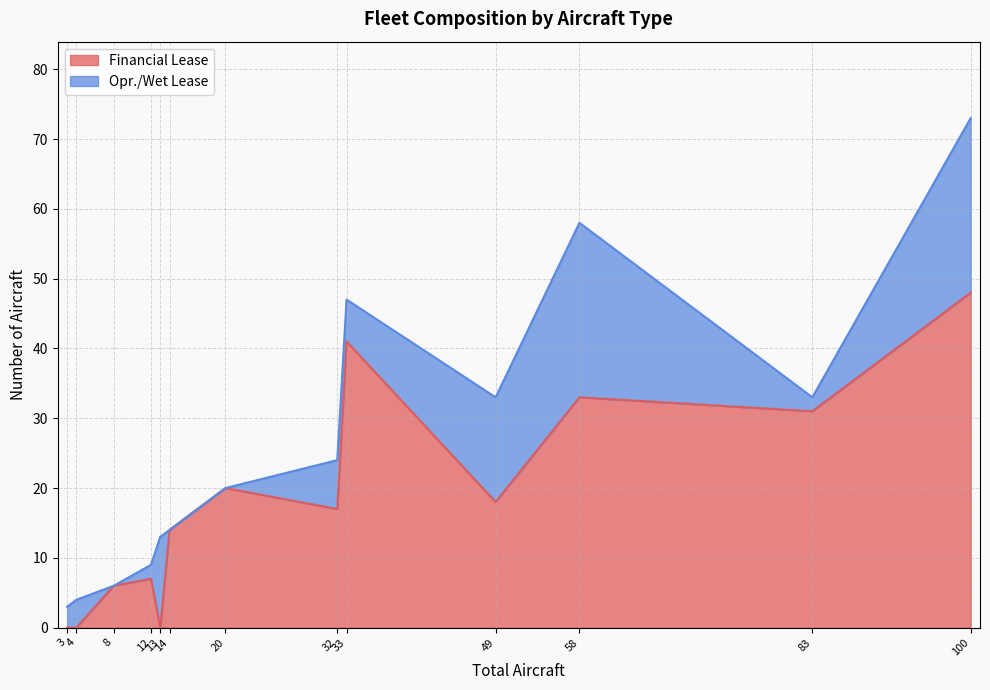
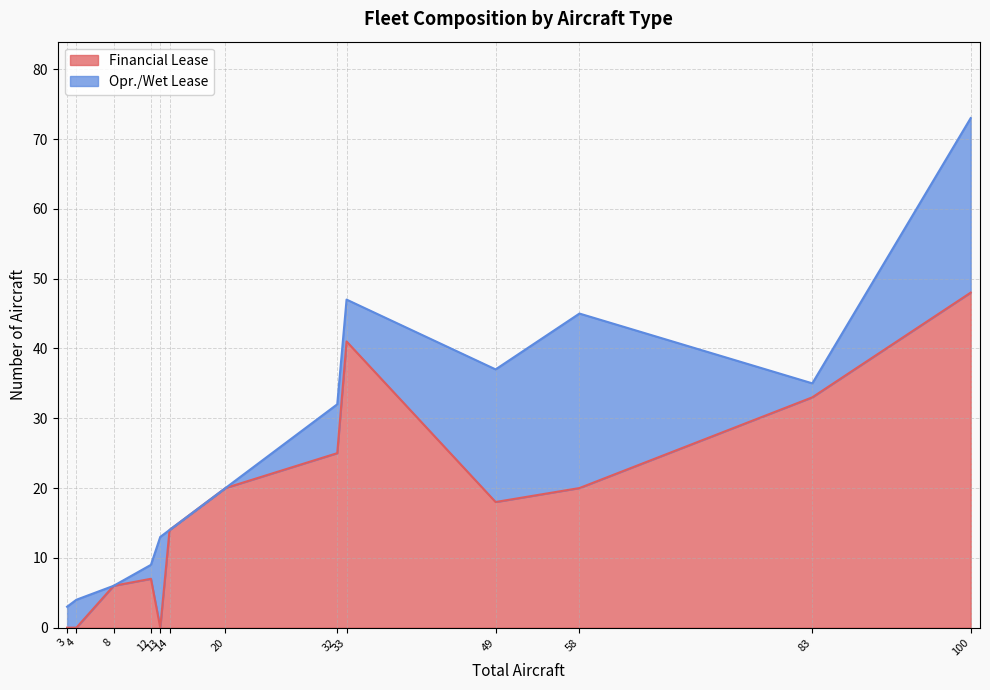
Financial Lease, 32: 17 -> 25
Opr./Wet Lease, 49: 15 -> 19
Financial Lease, 58: 33 -> 20
Financial Lease, 83: 31 -> 33
